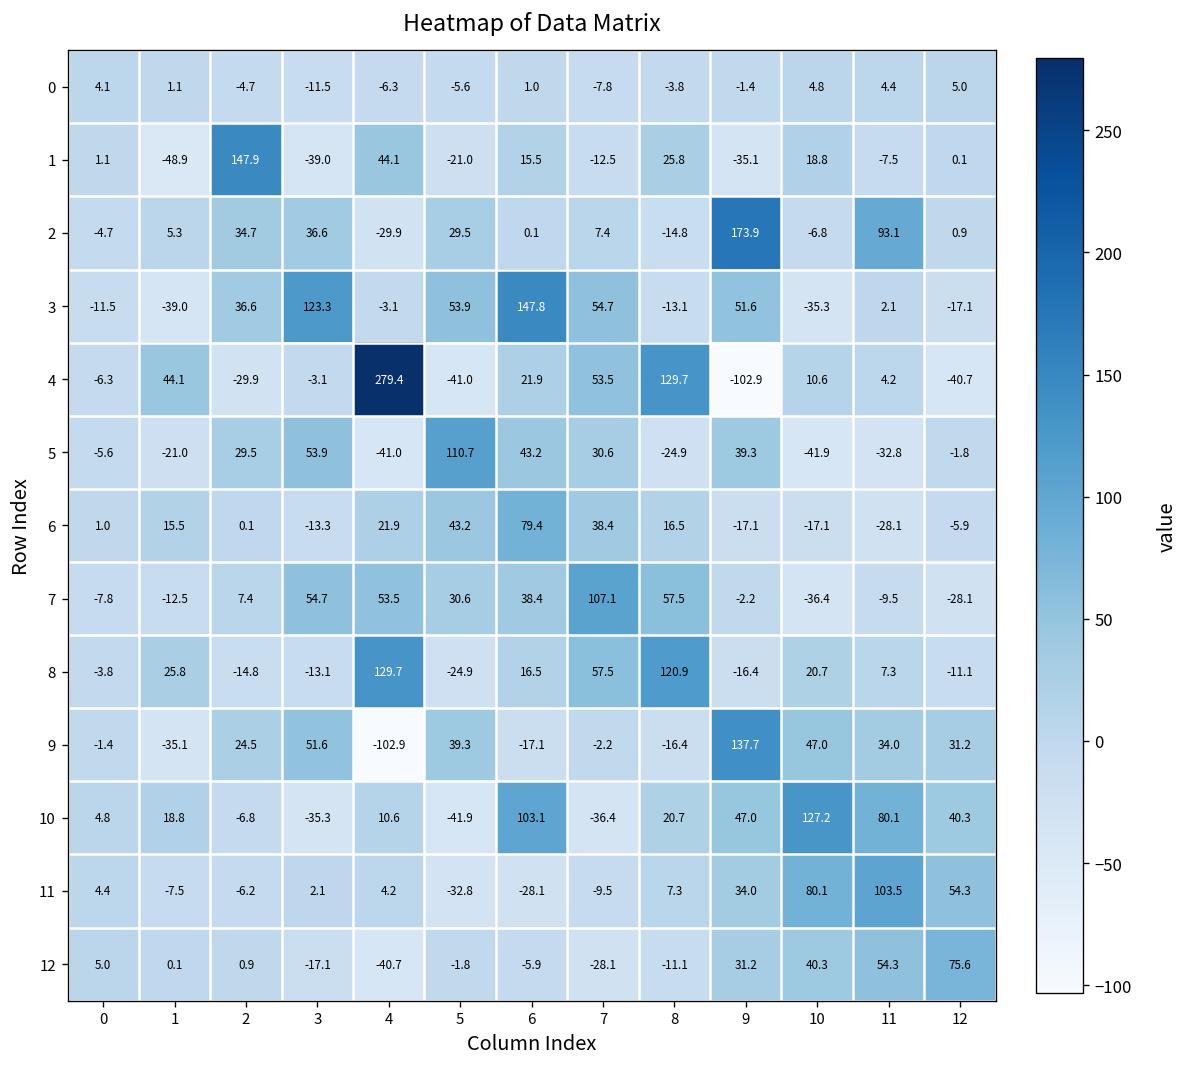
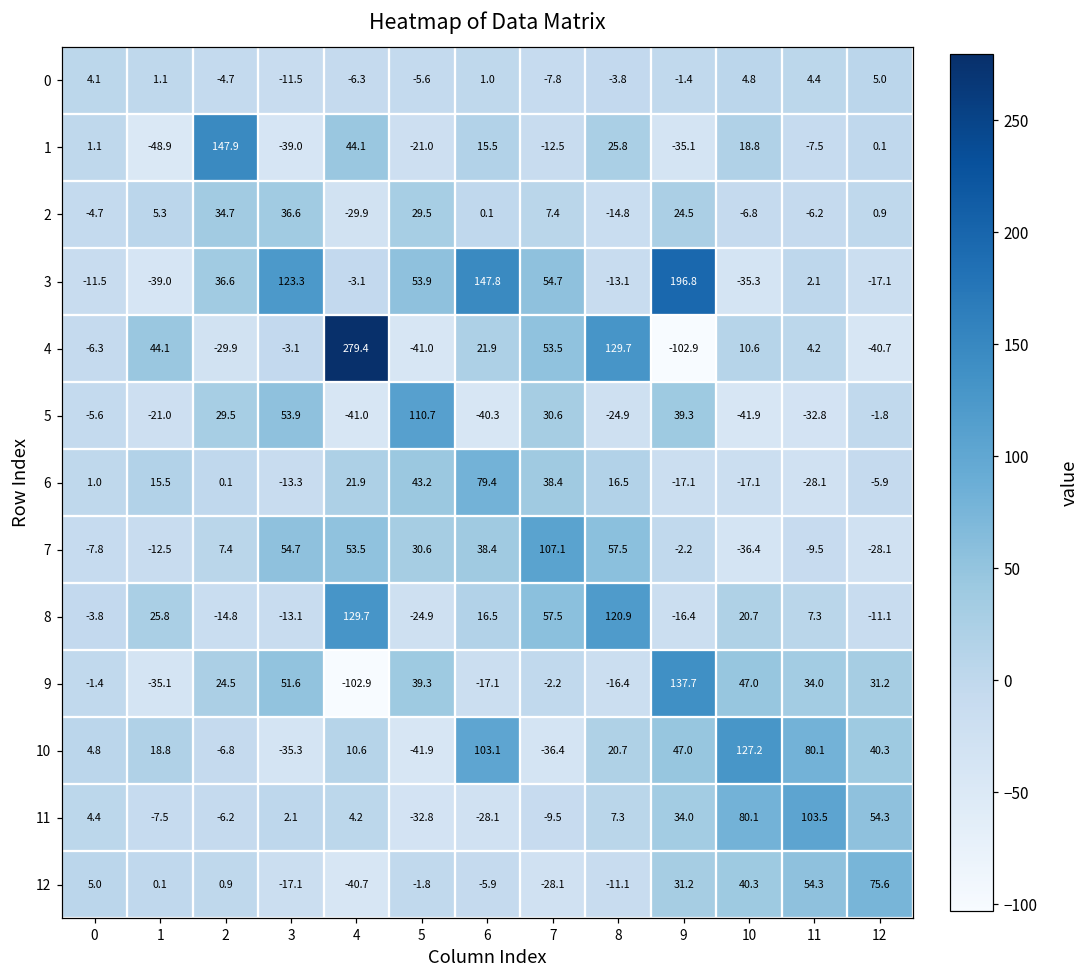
2, 9: 173.9 -> 24.5
2, 11: 93.1 -> -6.2
3, 9: 51.6 -> 196.8
5, 6: 43.2 -> -40.3
